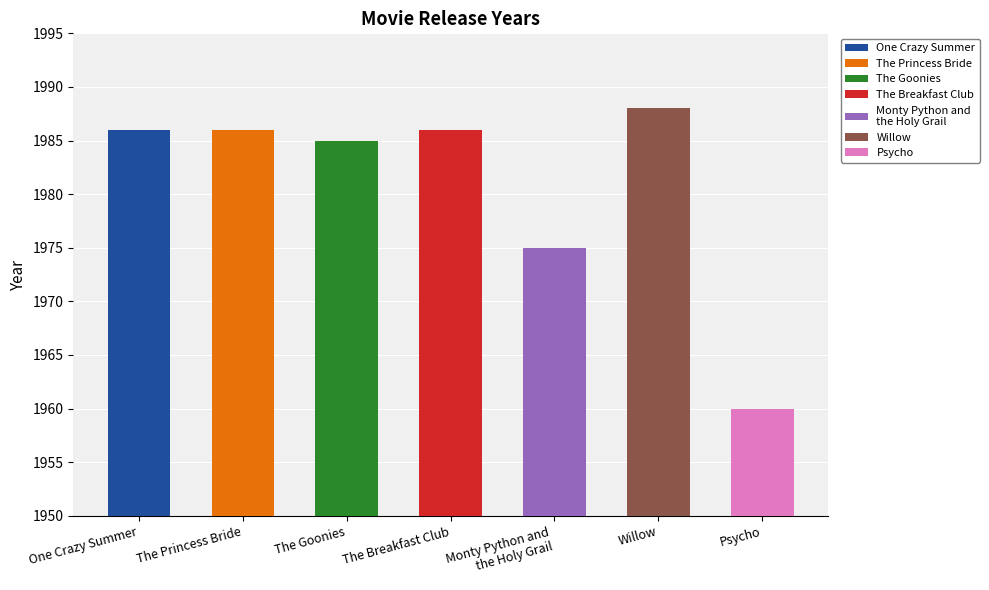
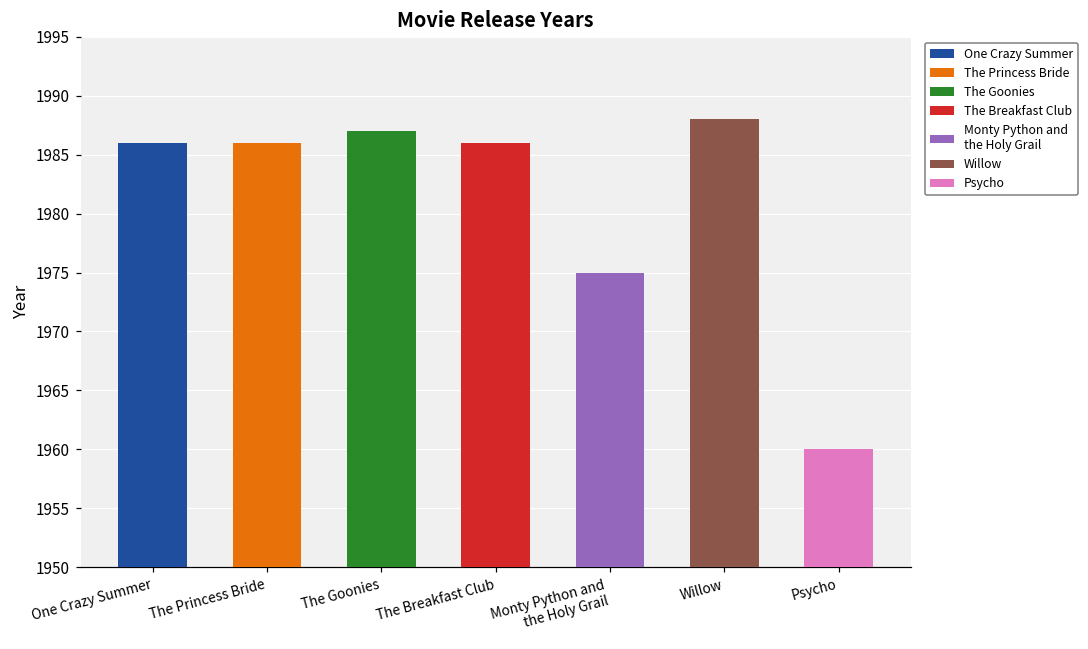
The Goonies: 1985 -> 1987
